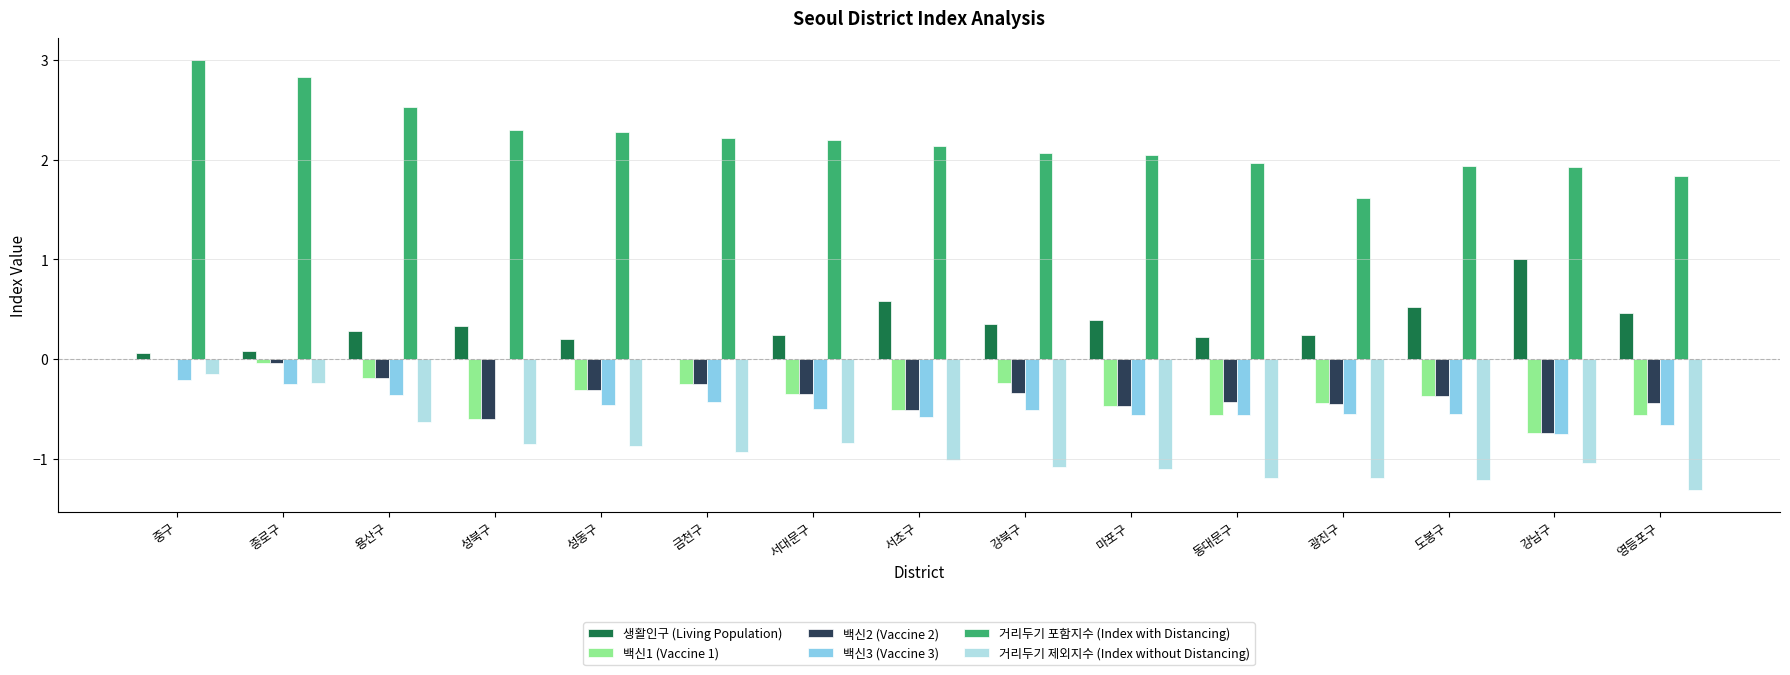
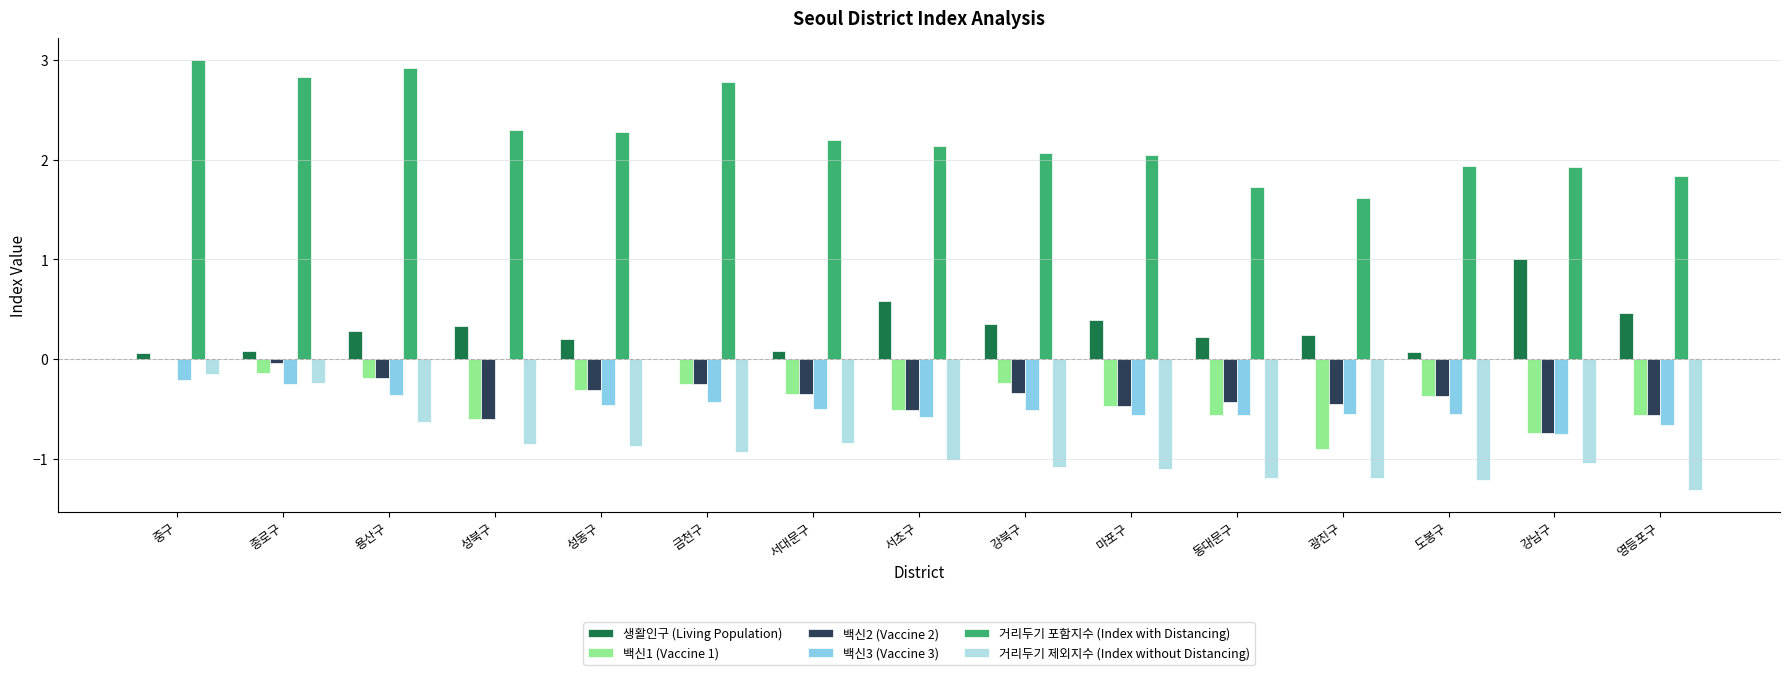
백신1 (Vaccine 1), 종로구: 0.0 -> -0.1
거리두기 포함지수 (Index with Distancing), 용산구: 2.5 -> 2.9
거리두기 포함지수 (Index with Distancing), 금천구: 2.2 -> 2.8
생활인구 (Living Population), 서대문구: 0.2 -> 0.1
거리두기 포함지수 (Index with Distancing), 동대문구: 2.0 -> 1.7
백신1 (Vaccine 1), 광진구: -0.4 -> -0.9
생활인구 (Living Population), 도봉구: 0.5 -> 0.1
백신2 (Vaccine 2), 영등포구: -0.4 -> -0.6
